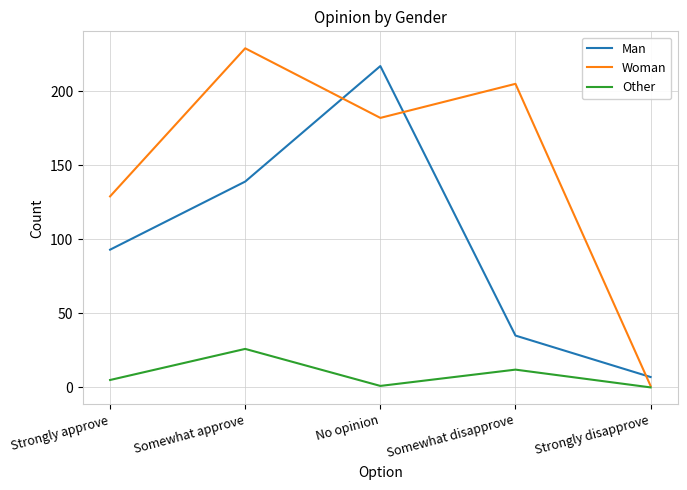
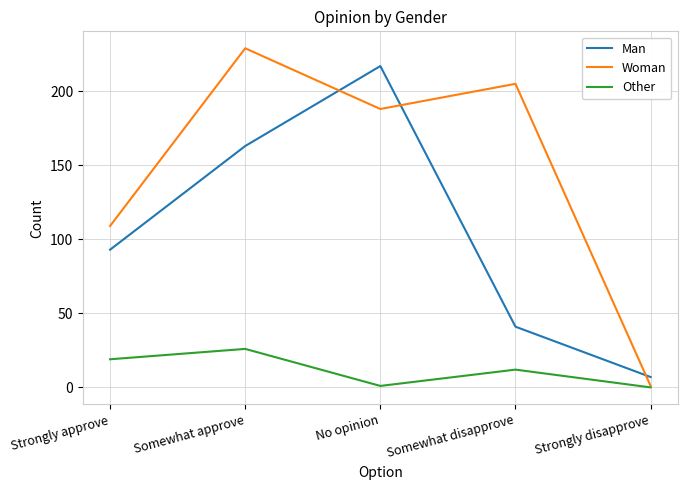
Woman, Strongly approve: 129 -> 109
Other, Strongly approve: 5 -> 19
Man, Somewhat approve: 139 -> 163
Woman, No opinion: 182 -> 188
Man, Somewhat disapprove: 35 -> 41
